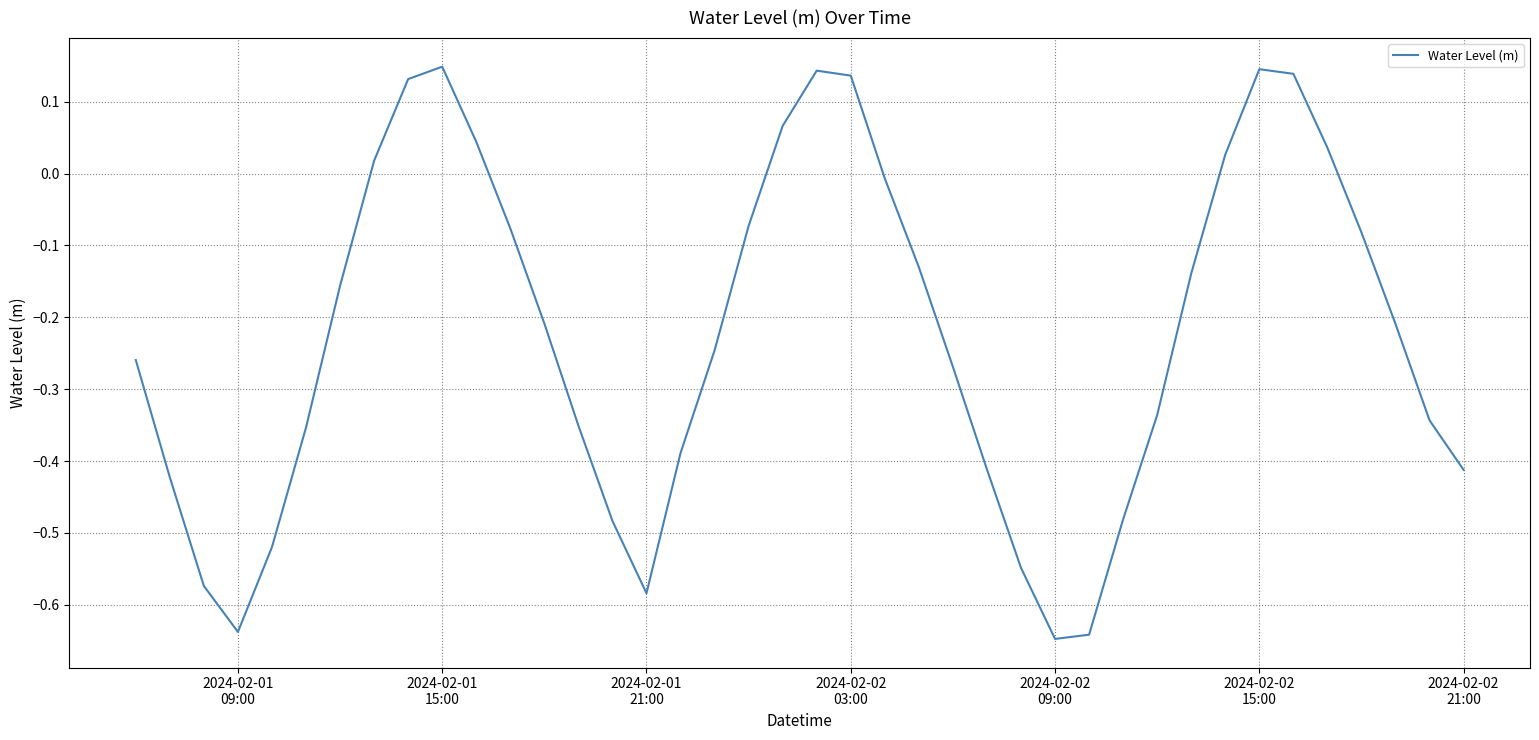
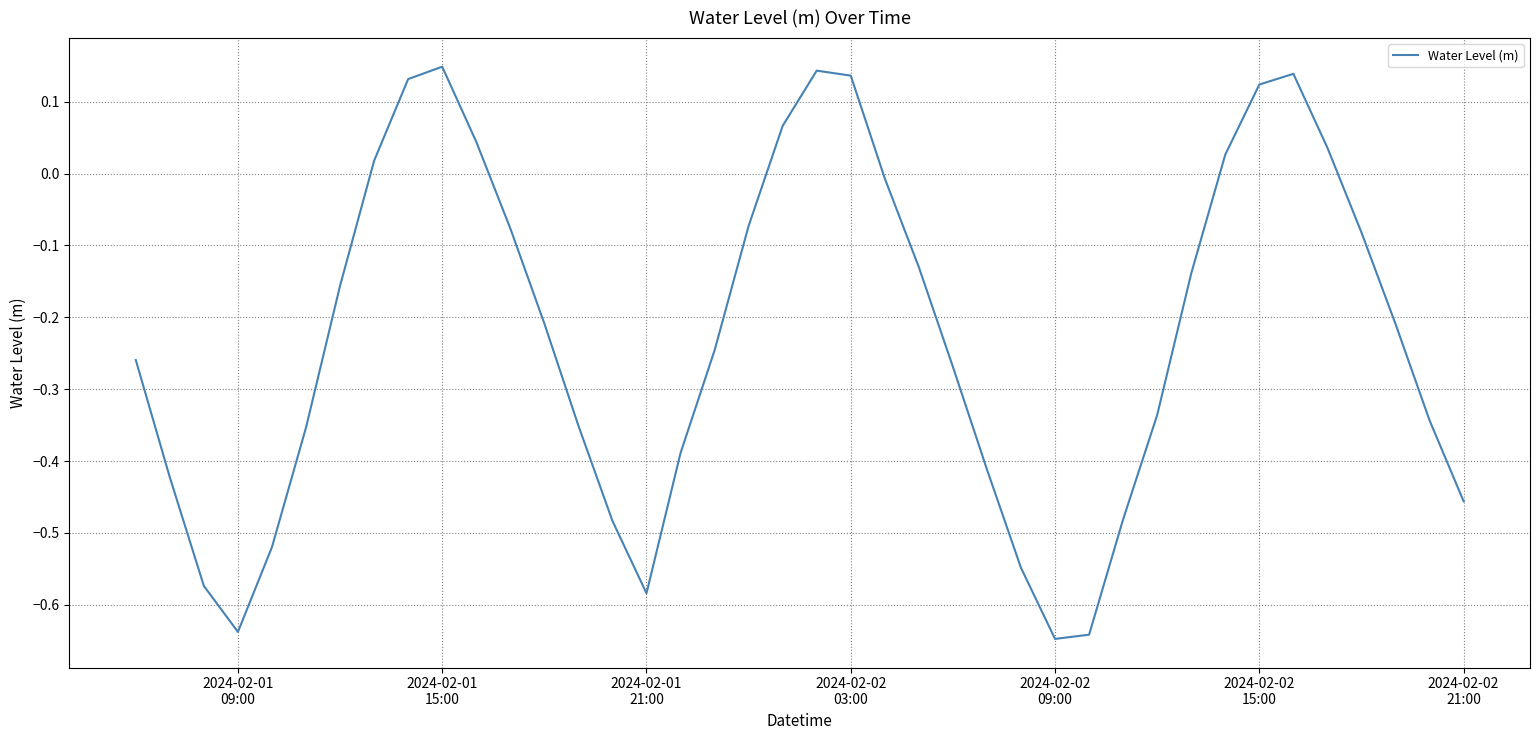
2024-02-02 15:00: 0.15 -> 0.12
2024-02-02 21:00: -0.41 -> -0.46
